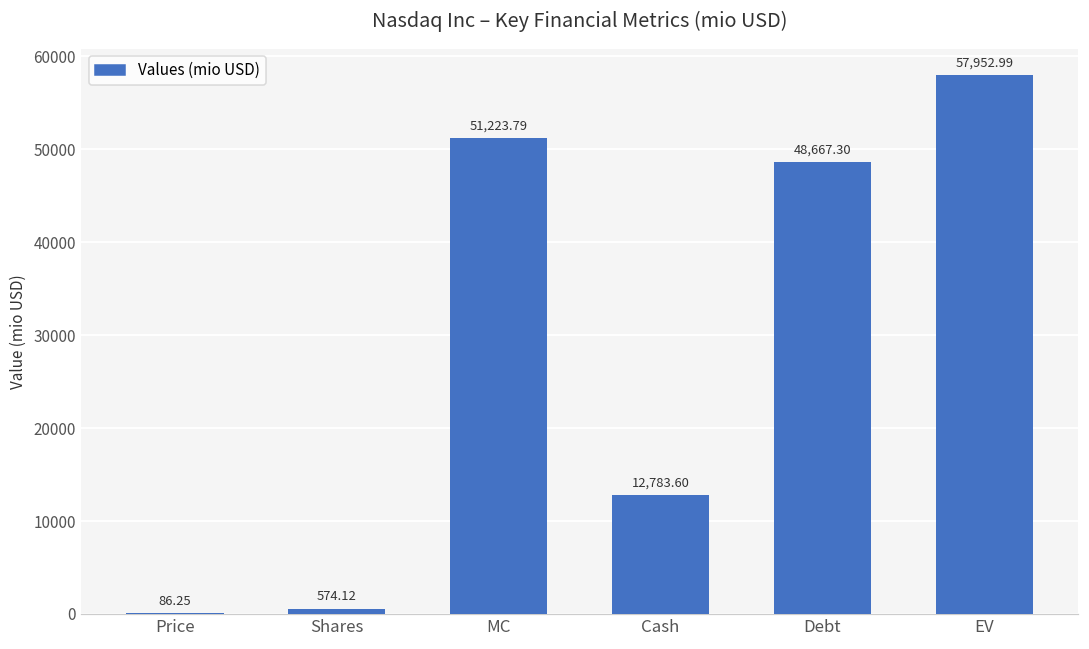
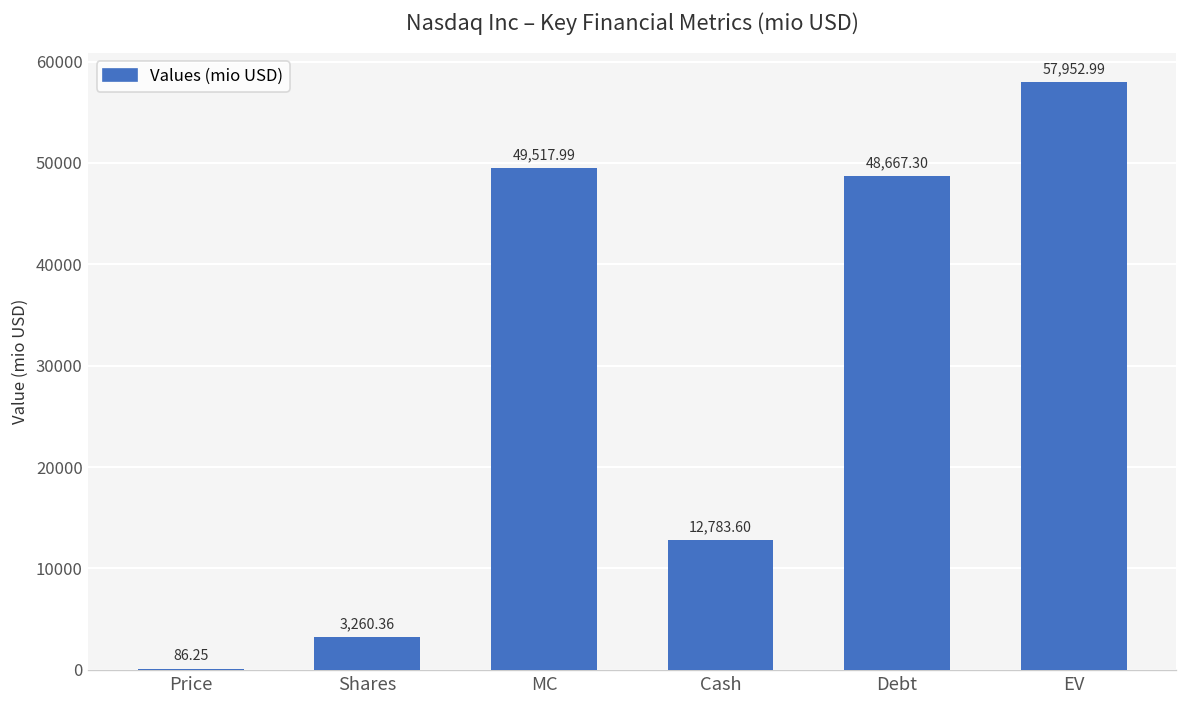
Shares: 574.12 -> 3,260.36
MC: 51,223.79 -> 49,517.99
